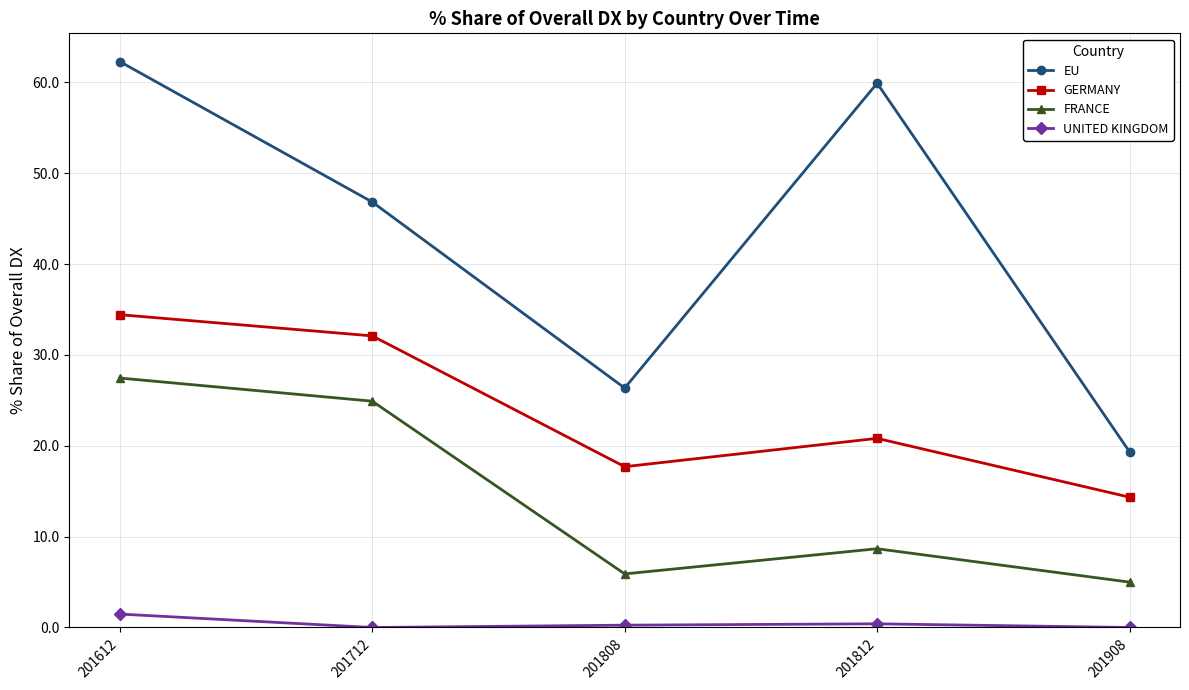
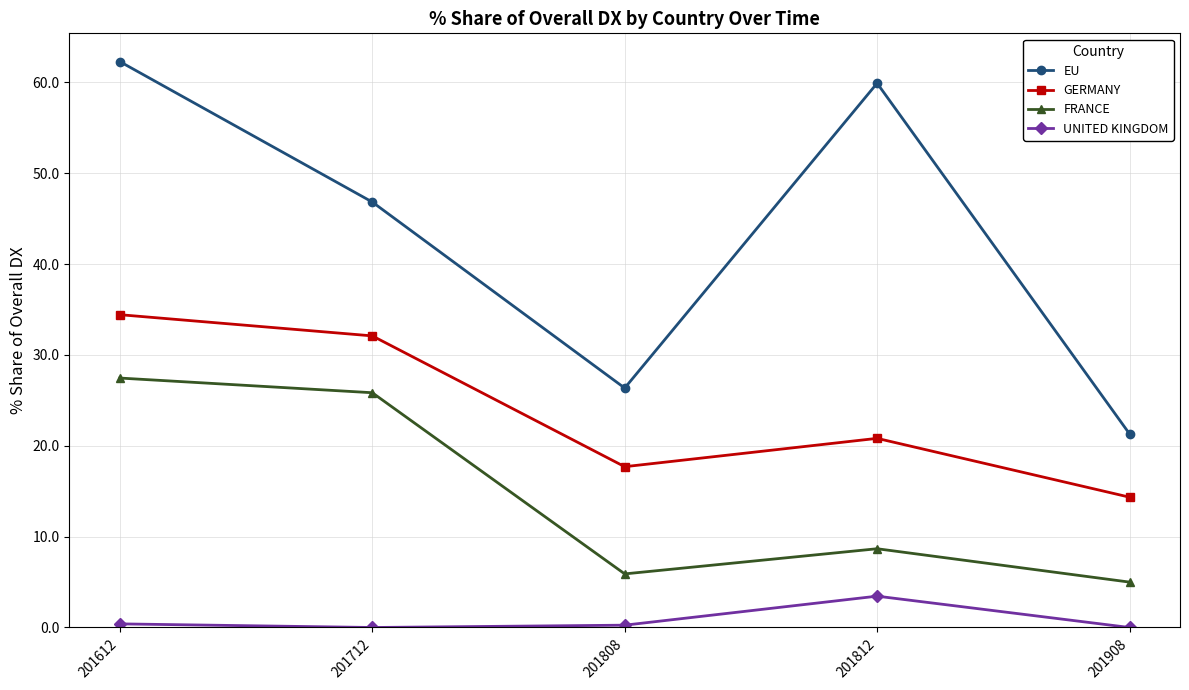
UNITED KINGDOM, 201612: 1 -> 0
FRANCE, 201712: 25 -> 26
UNITED KINGDOM, 201812: 0 -> 3
EU, 201908: 19 -> 21
